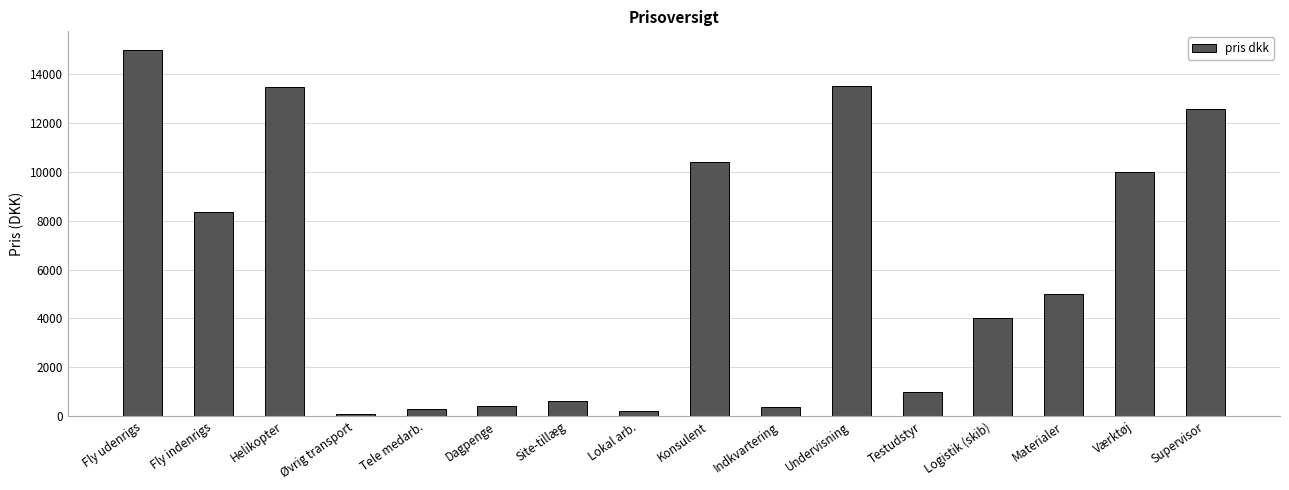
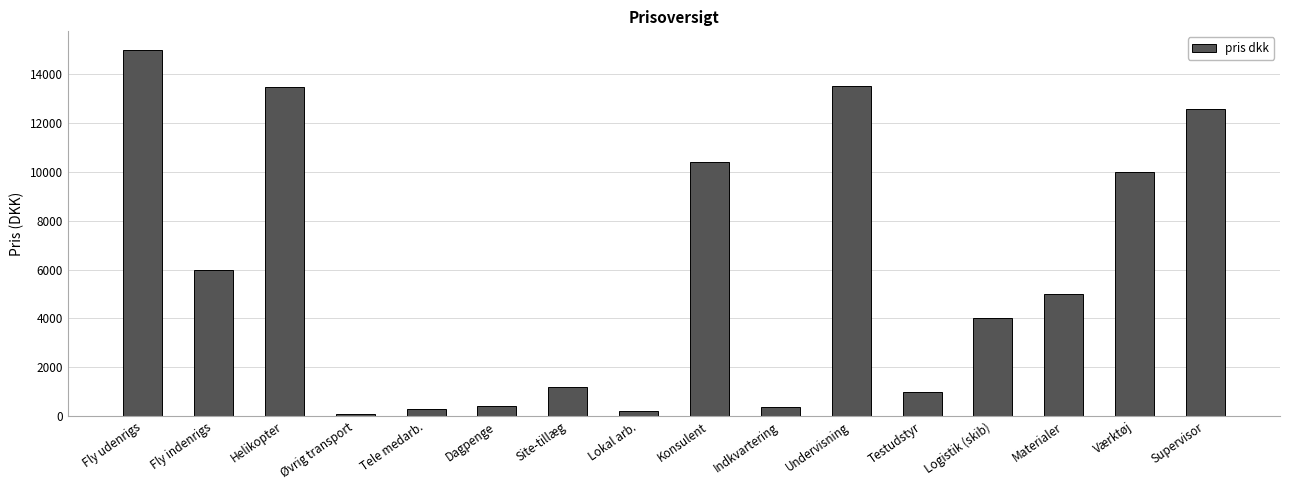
Fly indenrigs: 8400 -> 6000
Site-tillæg: 600 -> 1200
